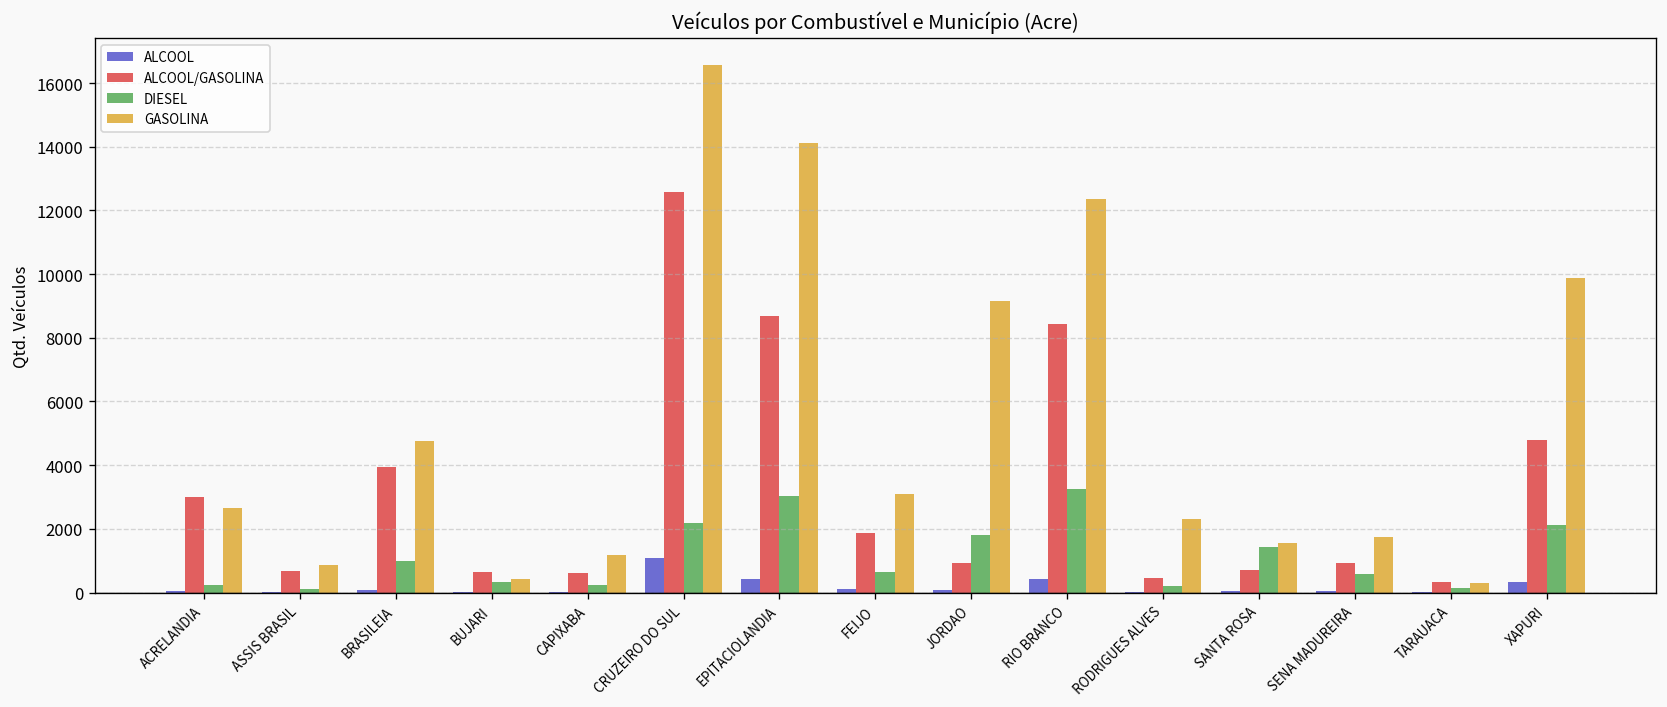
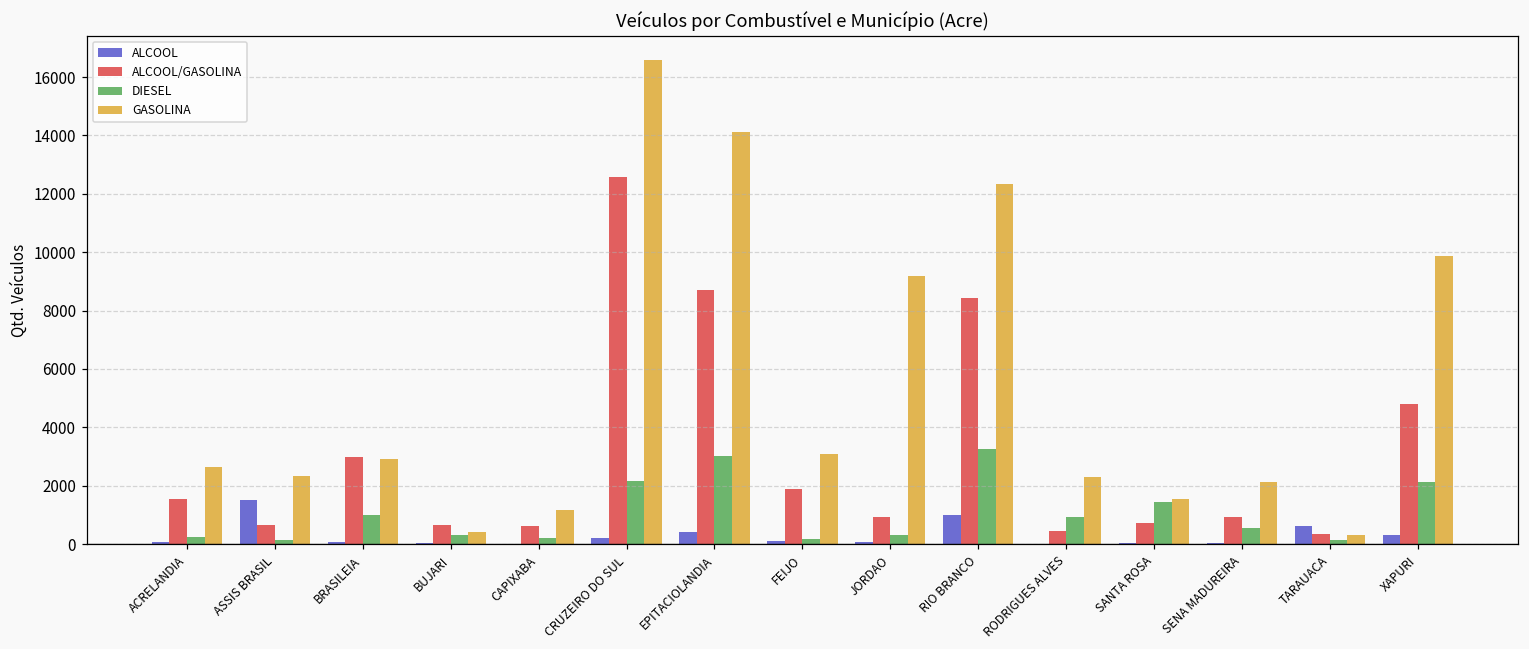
ALCOOL/GASOLINA, ACRELANDIA: 3000 -> 1500
ALCOOL, ASSIS BRASIL: 0 -> 1500
GASOLINA, ASSIS BRASIL: 900 -> 2300
ALCOOL/GASOLINA, BRASILEIA: 3900 -> 3000
GASOLINA, BRASILEIA: 4800 -> 2900
ALCOOL, CRUZEIRO DO SUL: 1100 -> 200
DIESEL, FEIJO: 700 -> 200
DIESEL, JORDAO: 1800 -> 300
ALCOOL, RIO BRANCO: 400 -> 1000
DIESEL, RODRIGUES ALVES: 200 -> 900
GASOLINA, SENA MADUREIRA: 1700 -> 2100
ALCOOL, TARAUACA: 0 -> 600
